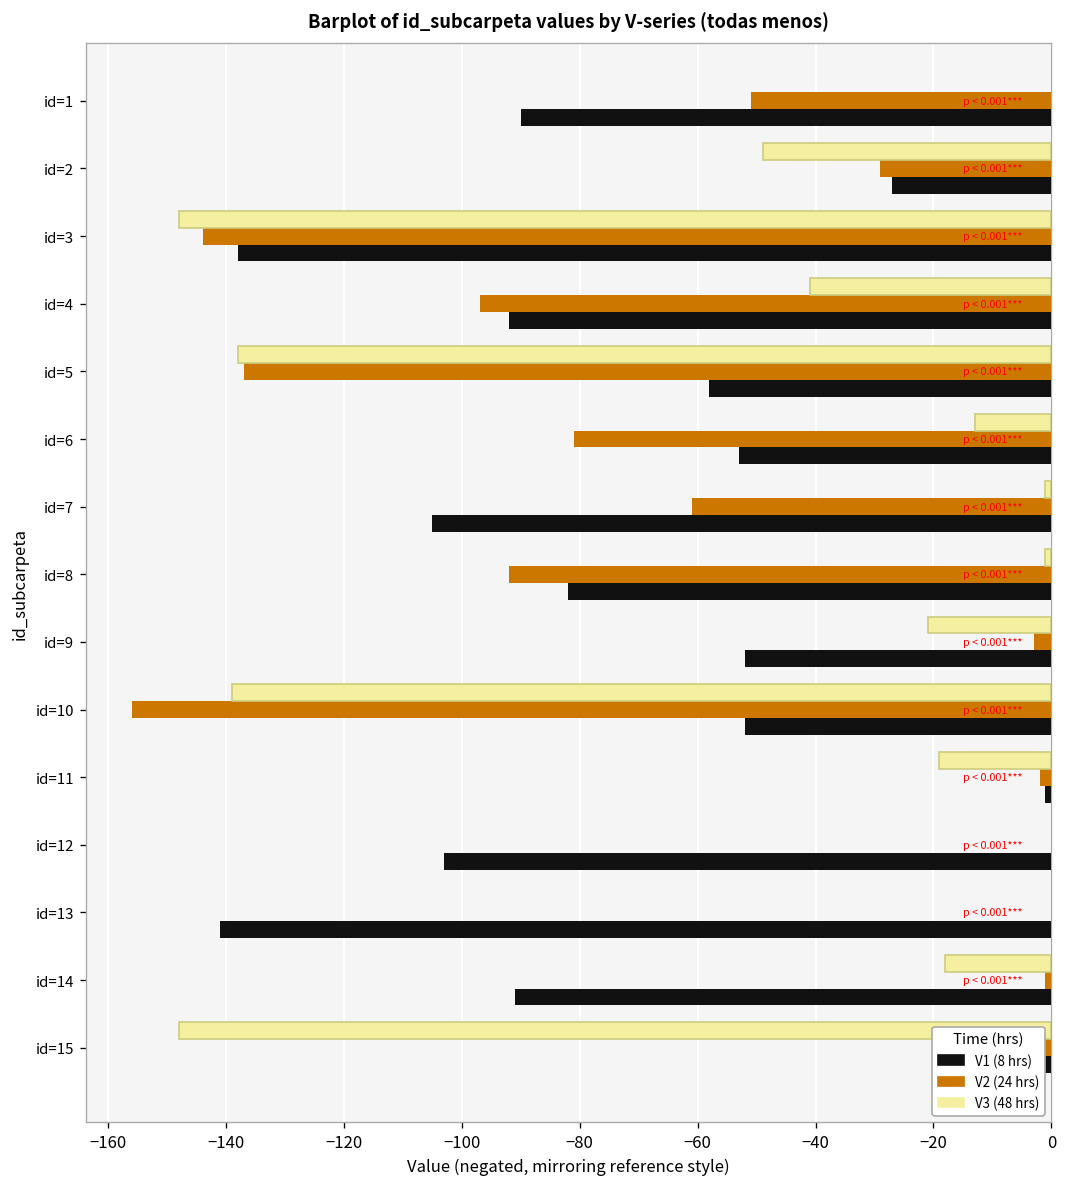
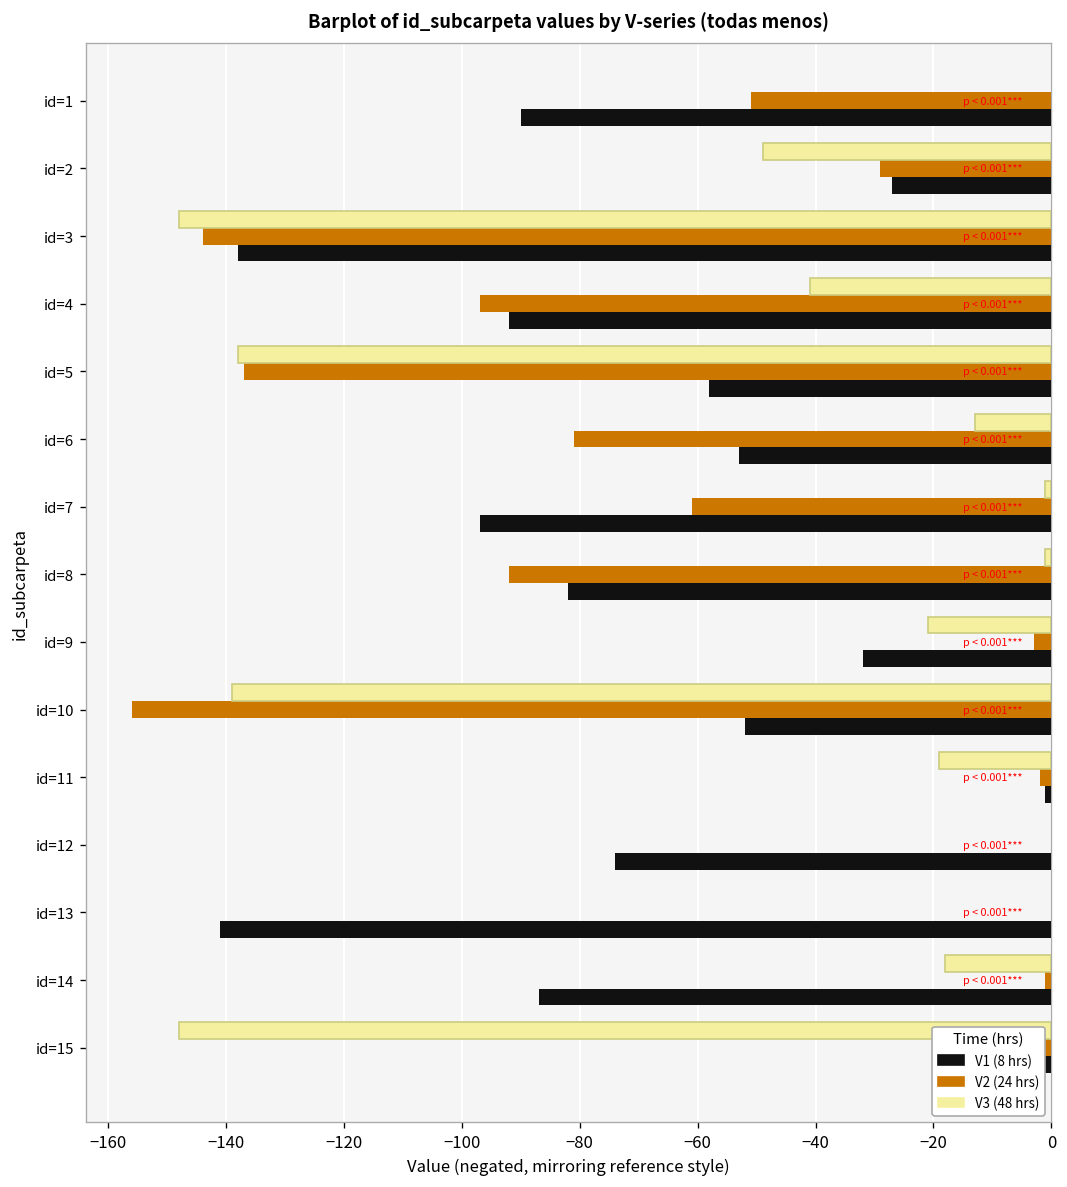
V1 (8 hrs), id=7: -105 -> -97
V1 (8 hrs), id=9: -52 -> -32
V1 (8 hrs), id=12: -103 -> -74
V1 (8 hrs), id=14: -91 -> -87
